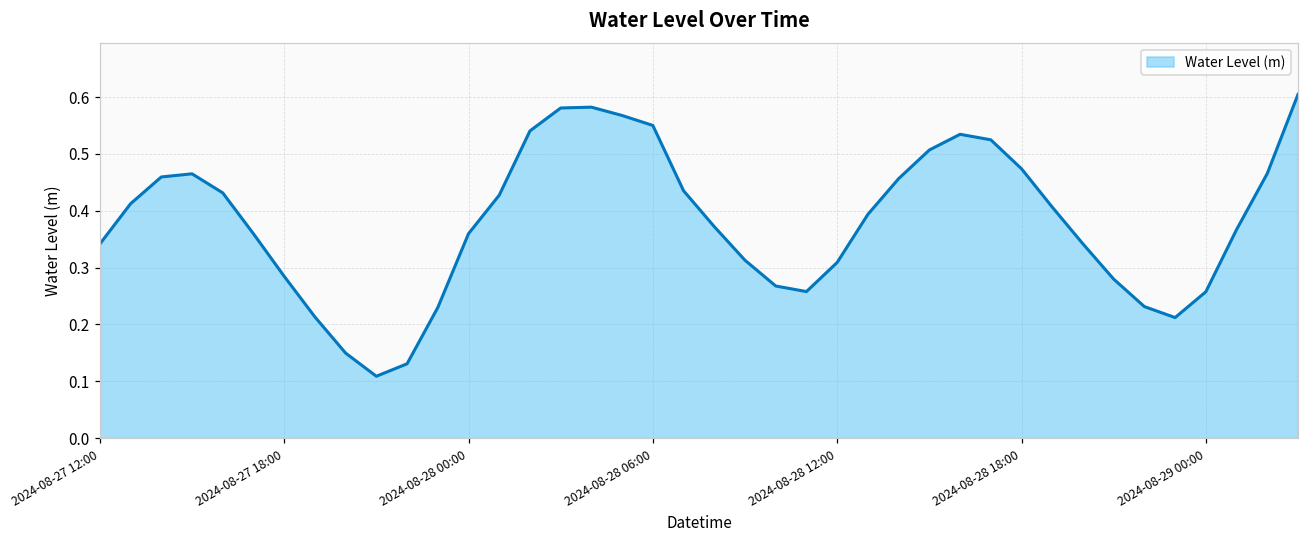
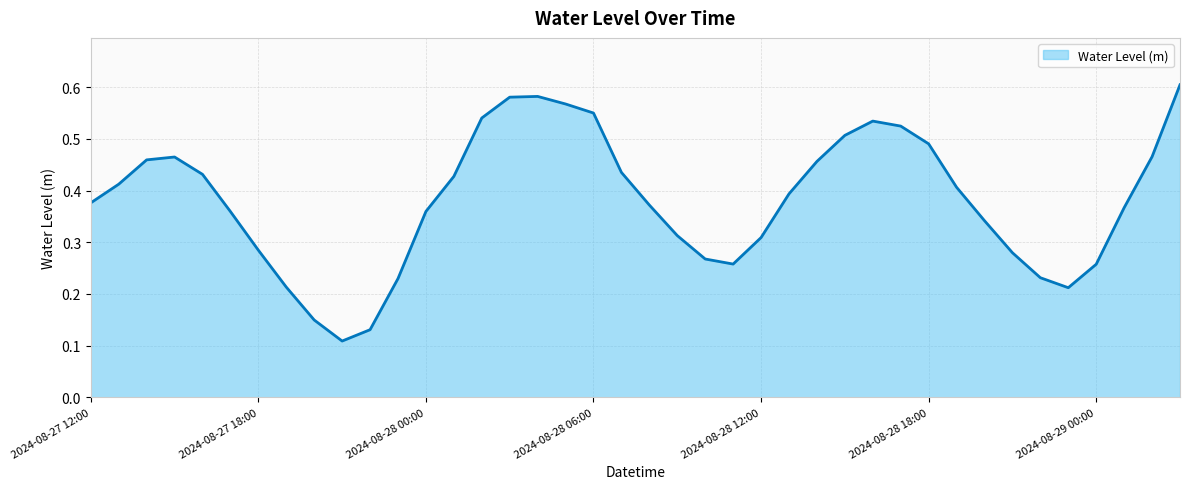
2024-08-27 12:00: 0.34 -> 0.38
2024-08-28 18:00: 0.47 -> 0.49
